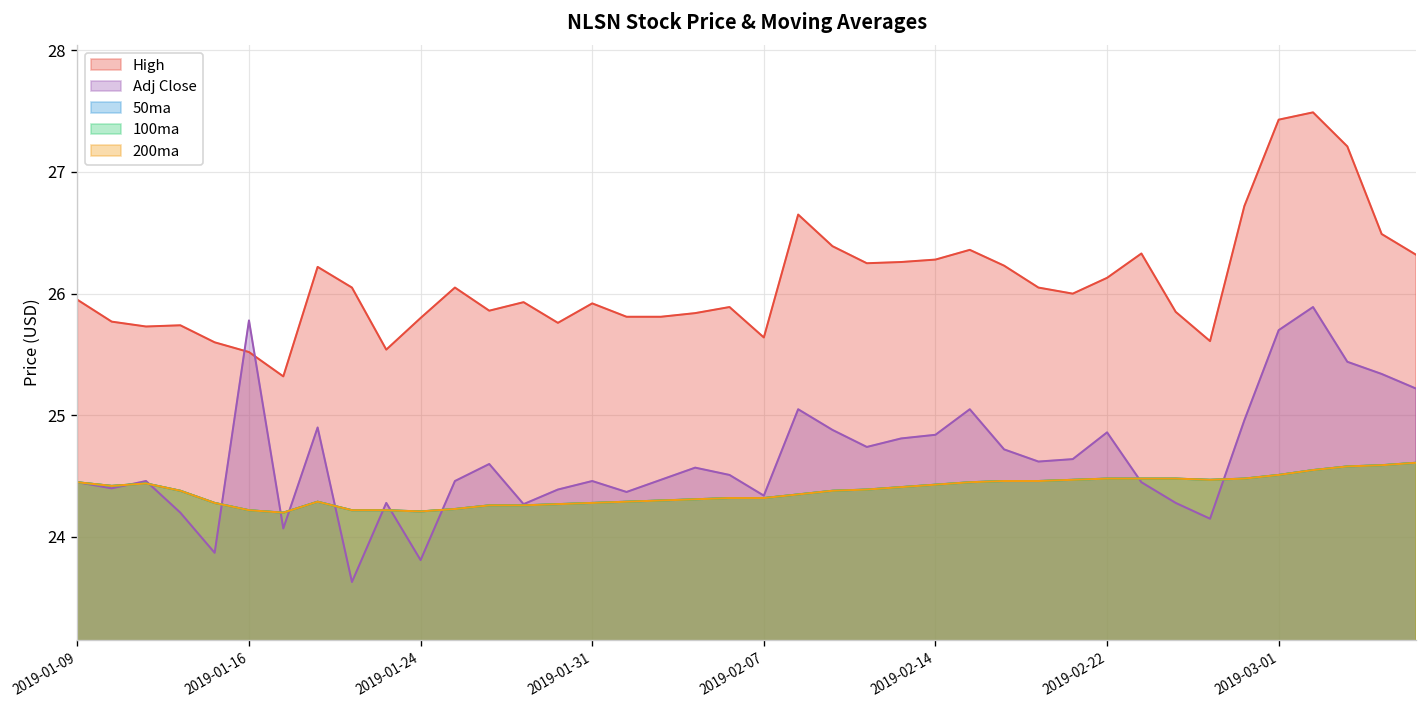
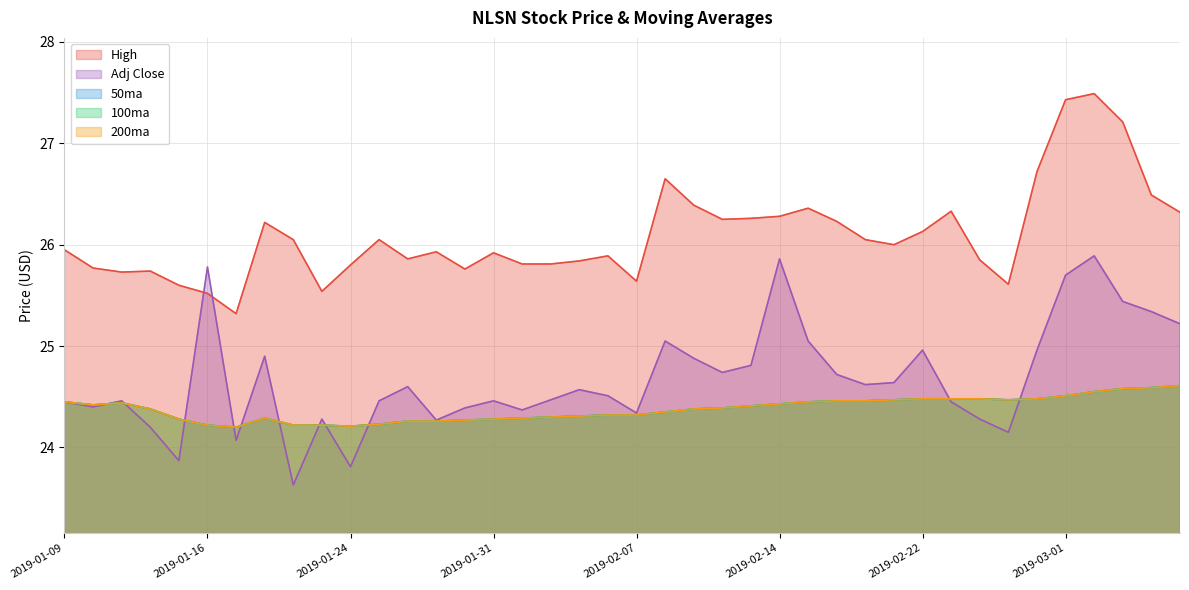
Adj Close, 2019-02-14: 24.84 -> 25.86
Adj Close, 2019-02-22: 24.86 -> 24.96
